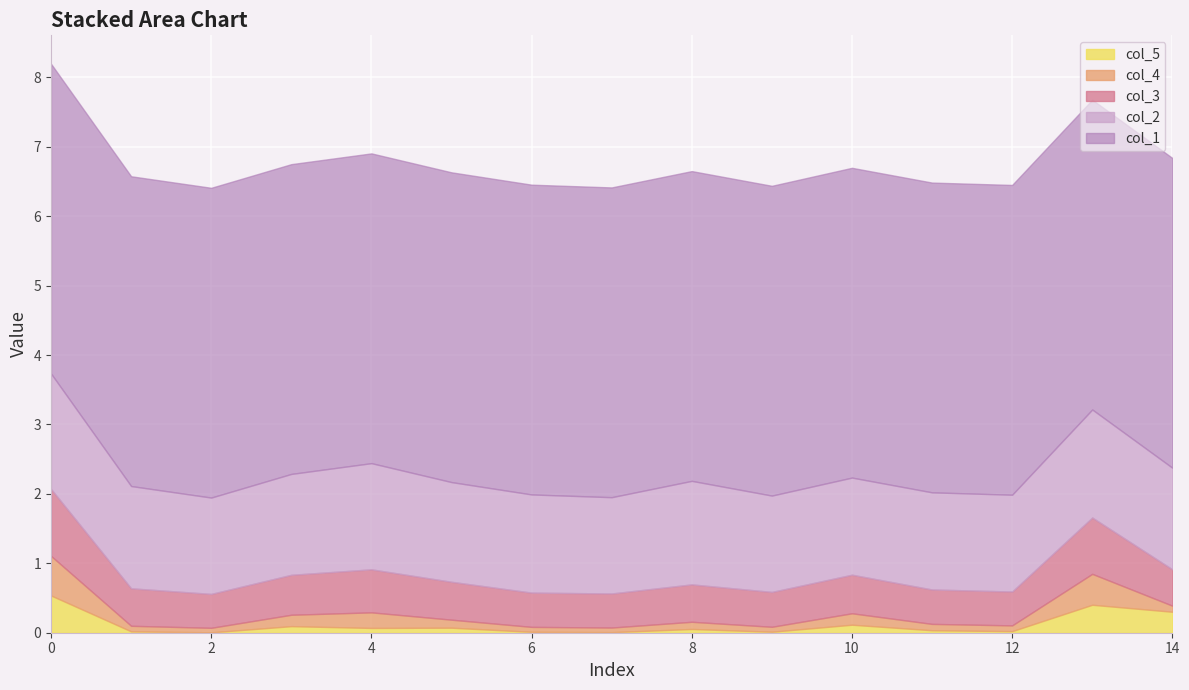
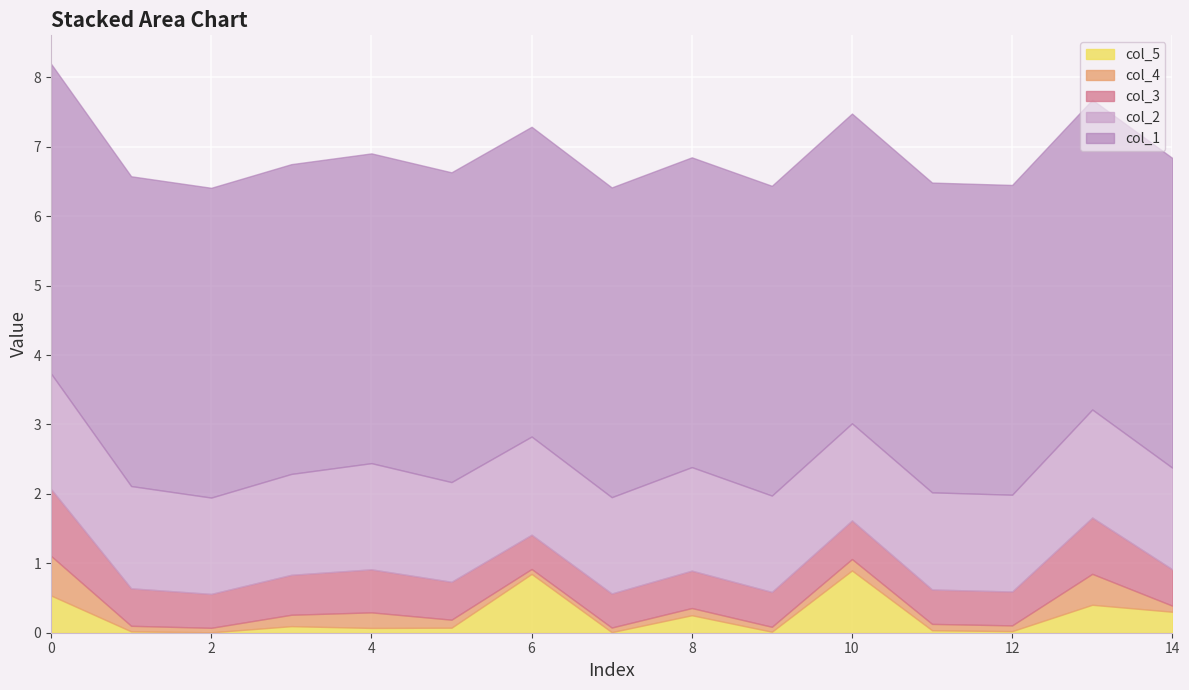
col_5, 6: 0.0 -> 0.8
col_5, 8: 0.1 -> 0.3
col_5, 10: 0.1 -> 0.9
